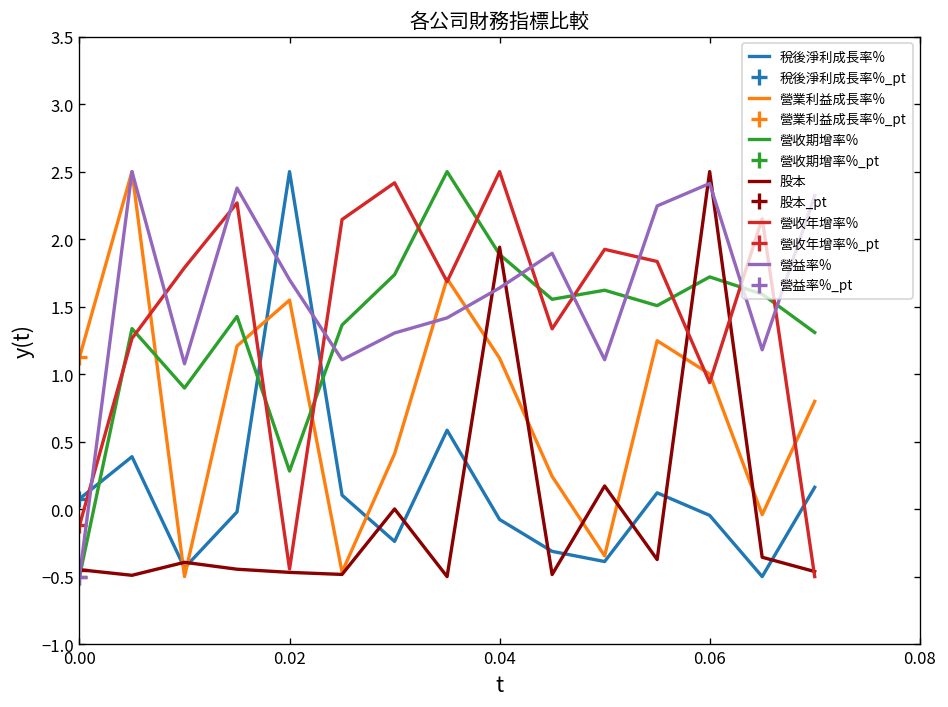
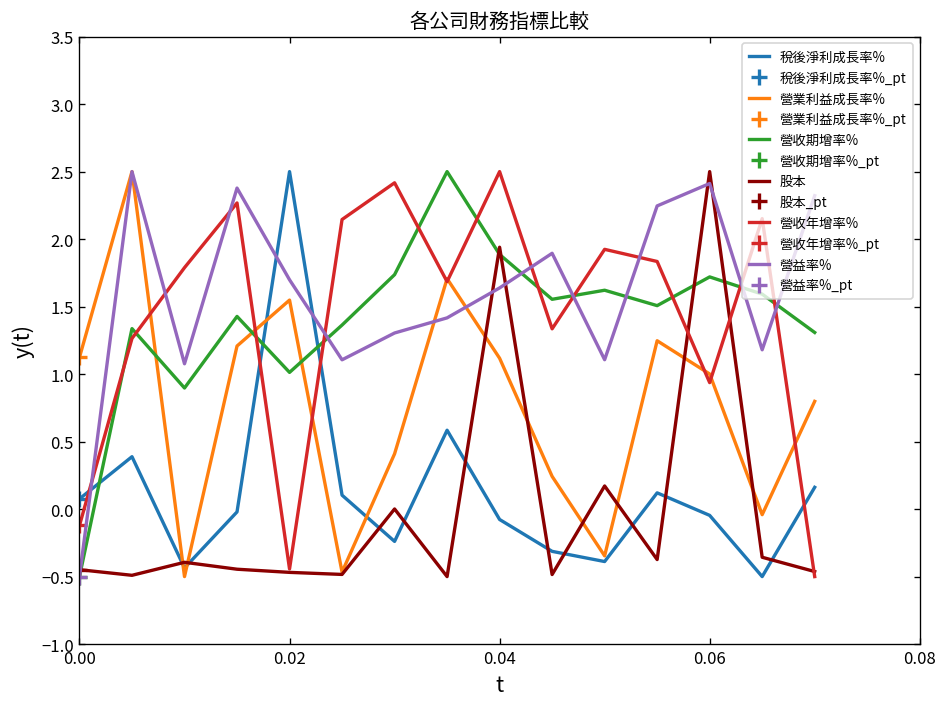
營收期增率%, 0.02: 0.28 -> 1.01
